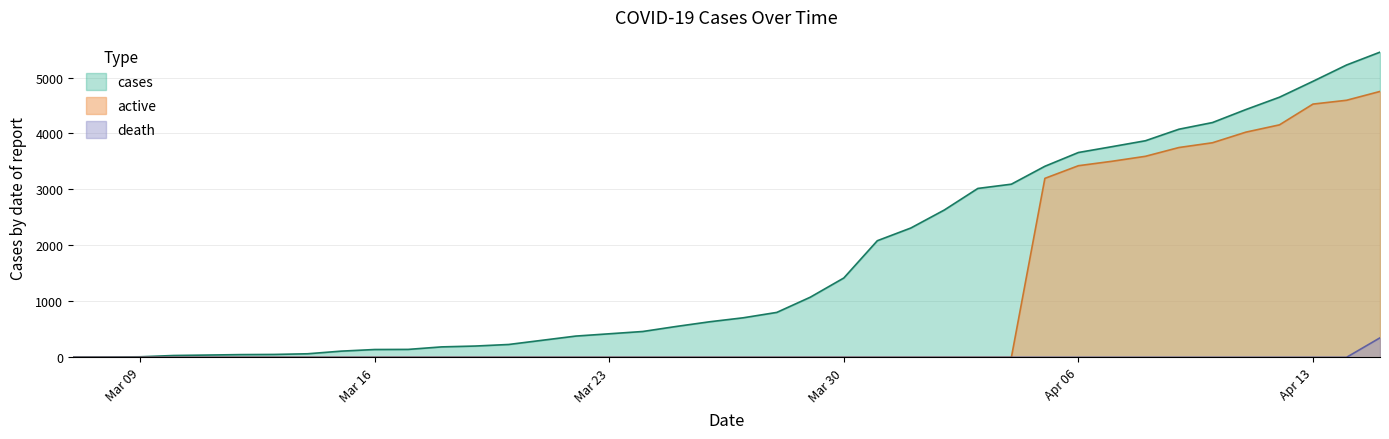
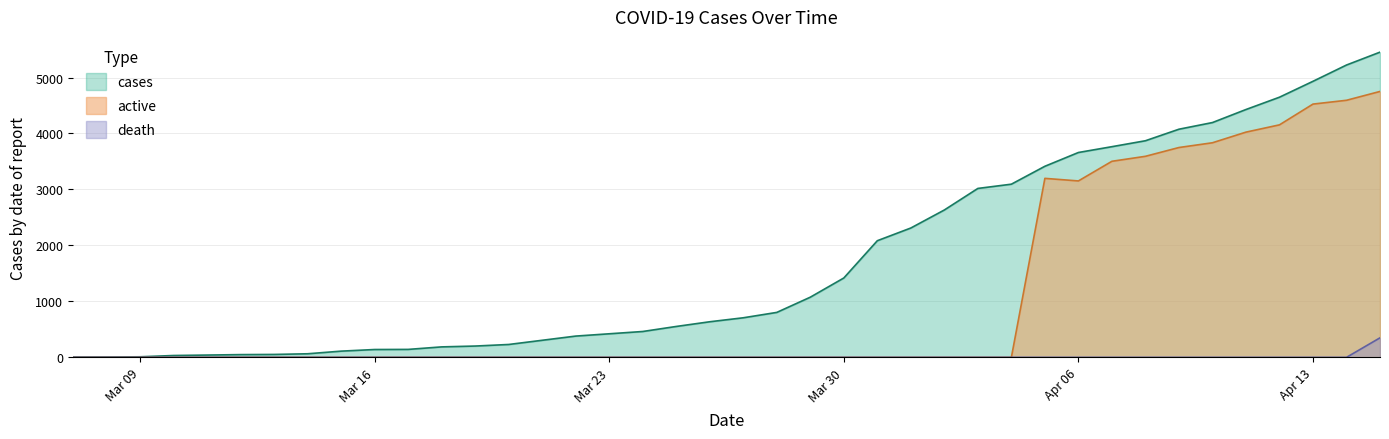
active, Apr 06: 3400 -> 3200
